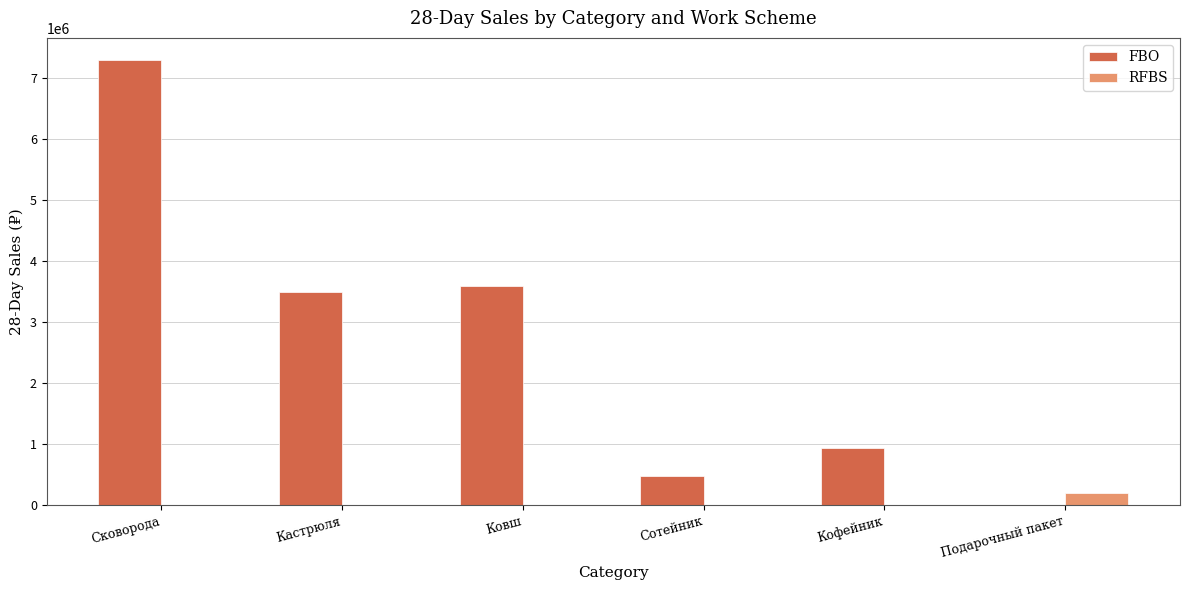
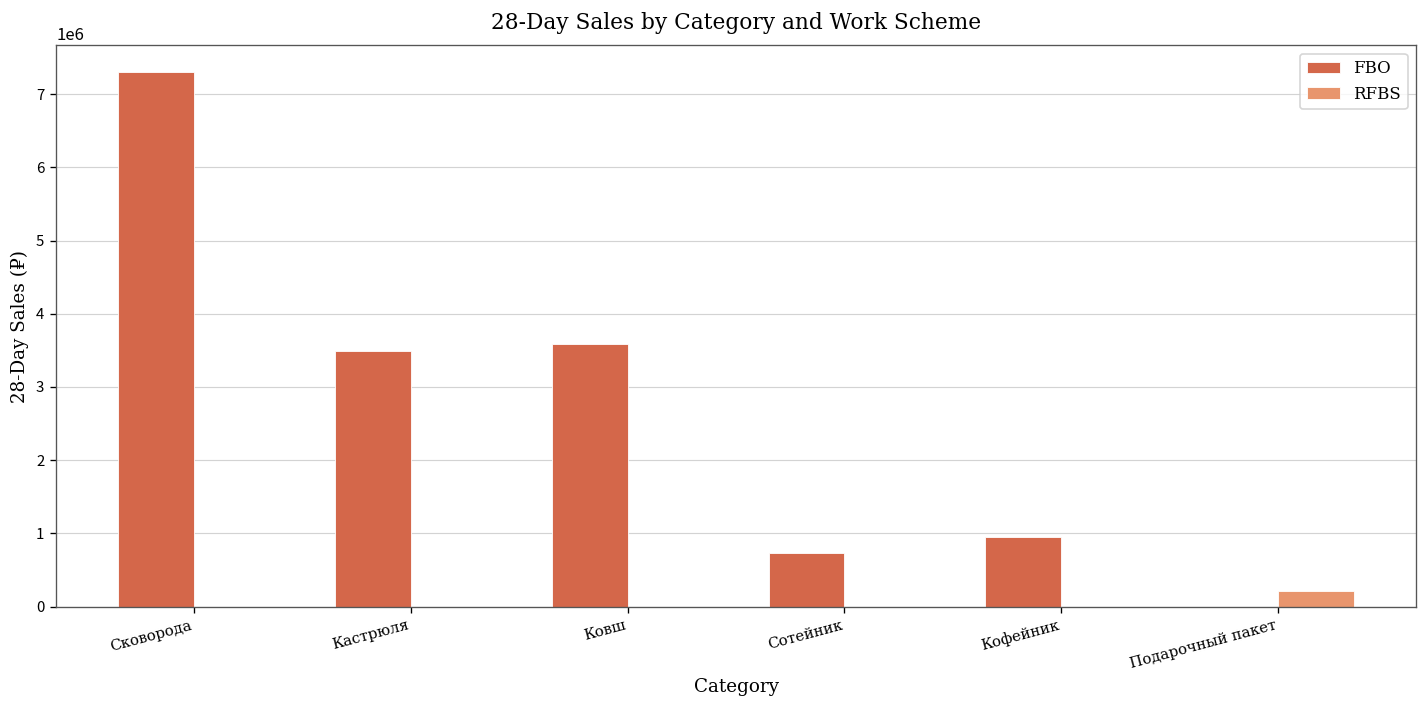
FBO, Сотейник: 500000 -> 700000
